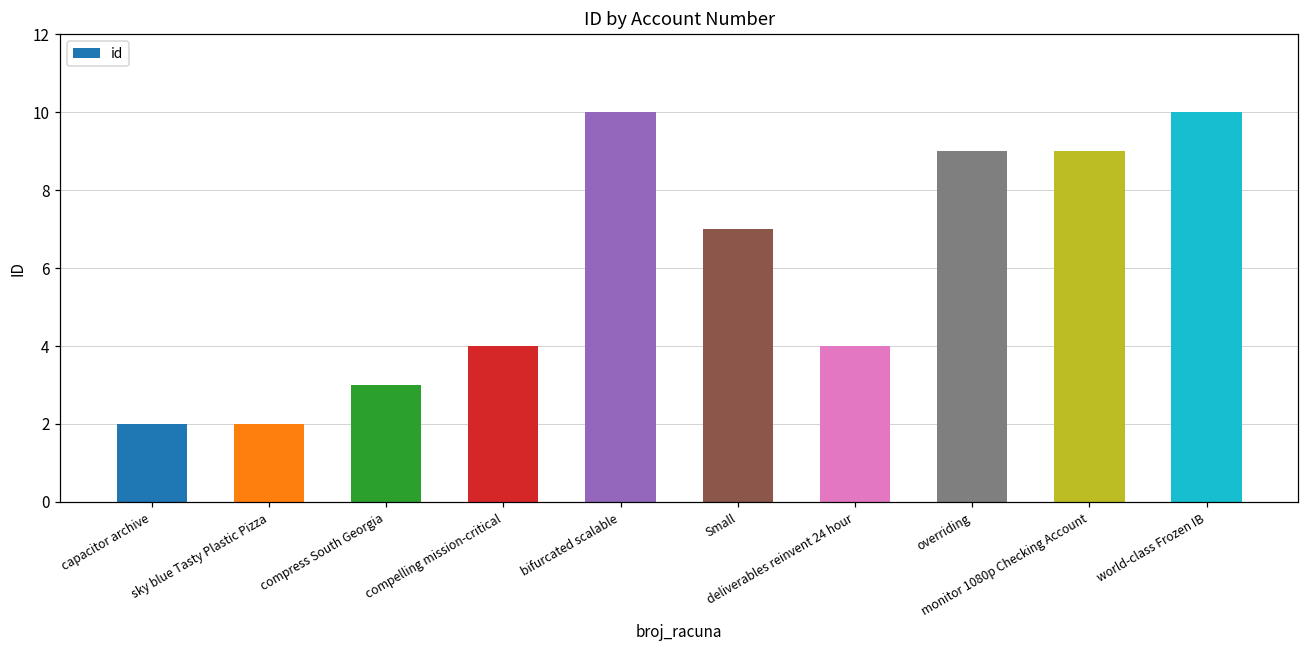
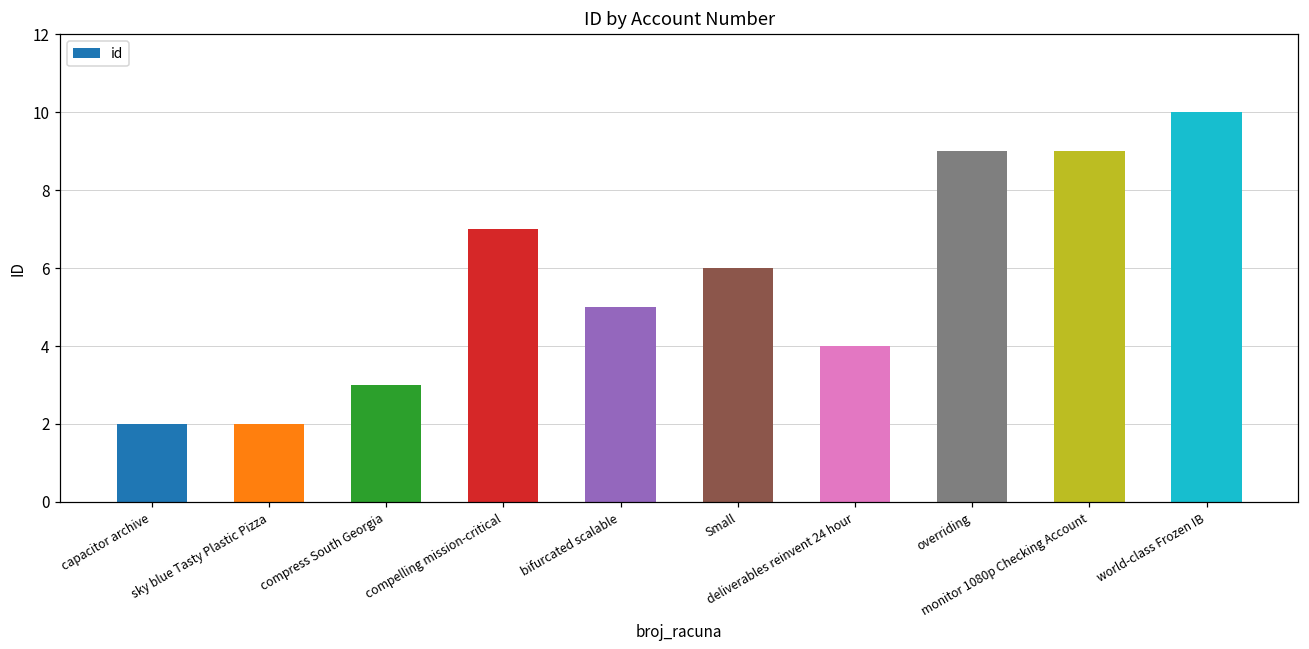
compelling mission-critical: 4 -> 7
bifurcated scalable: 10 -> 5
Small: 7 -> 6
